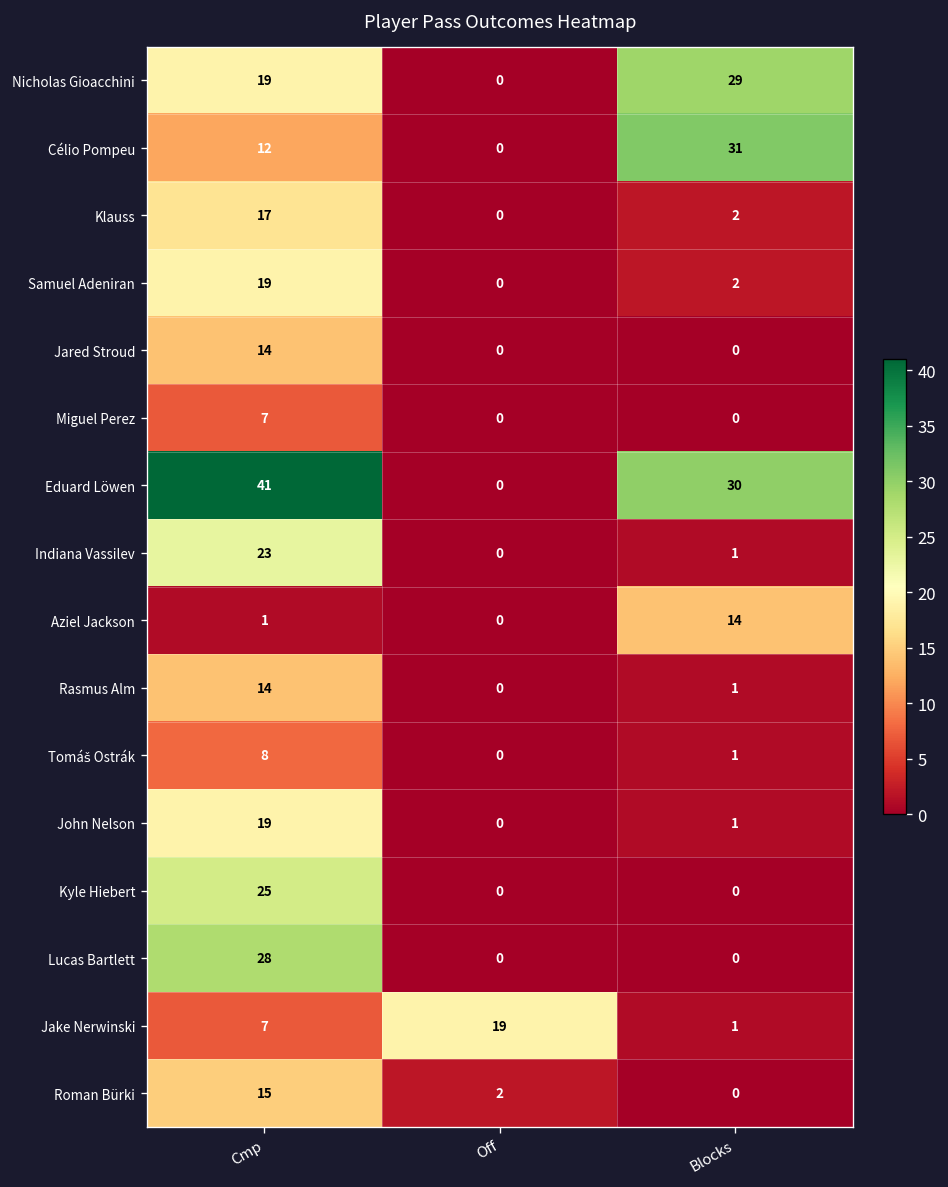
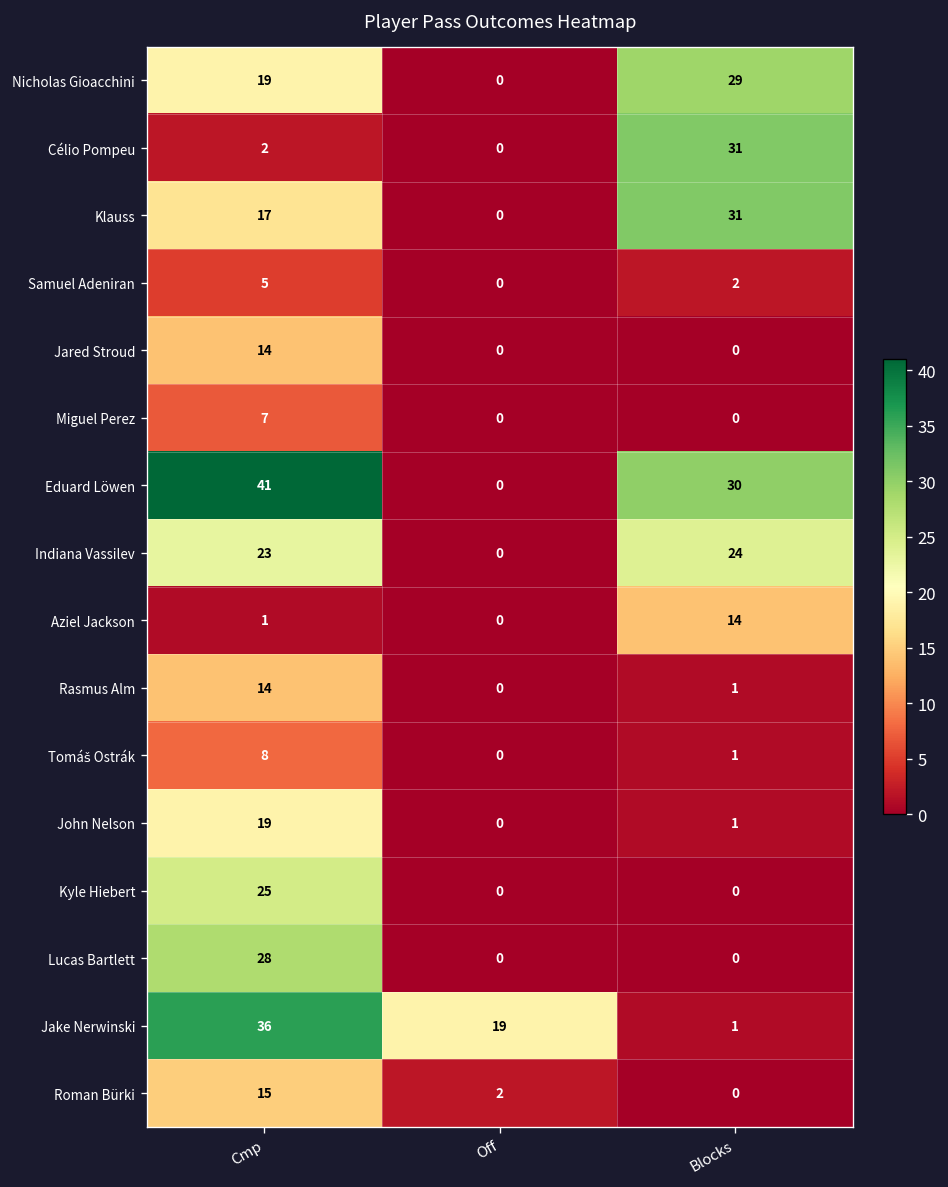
Célio Pompeu, Cmp: 12 -> 2
Klauss, Blocks: 2 -> 31
Samuel Adeniran, Cmp: 19 -> 5
Indiana Vassilev, Blocks: 1 -> 24
Jake Nerwinski, Cmp: 7 -> 36
